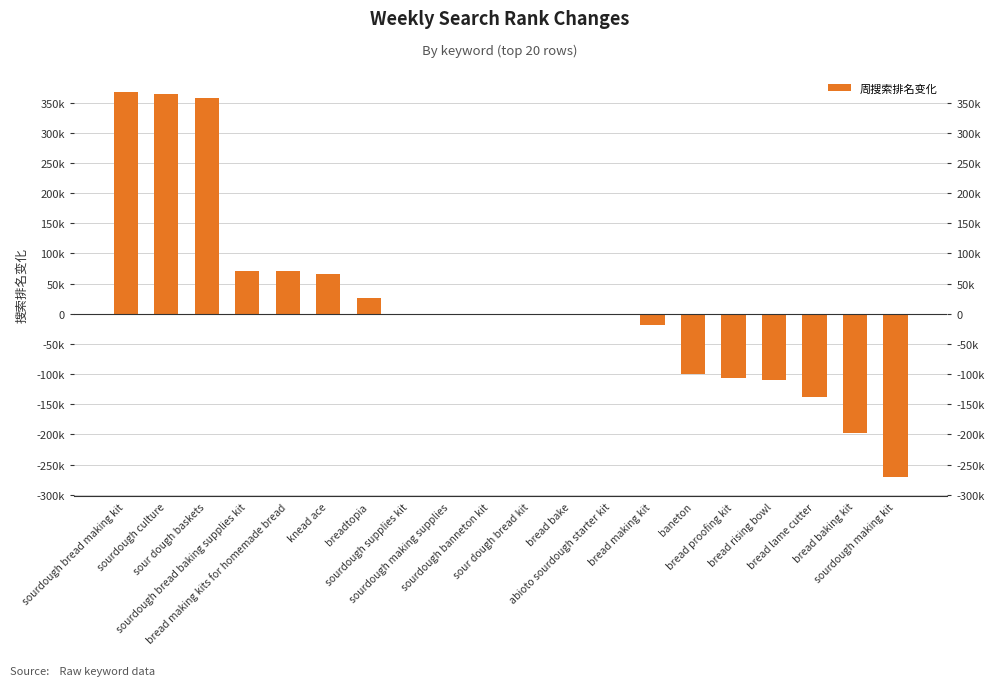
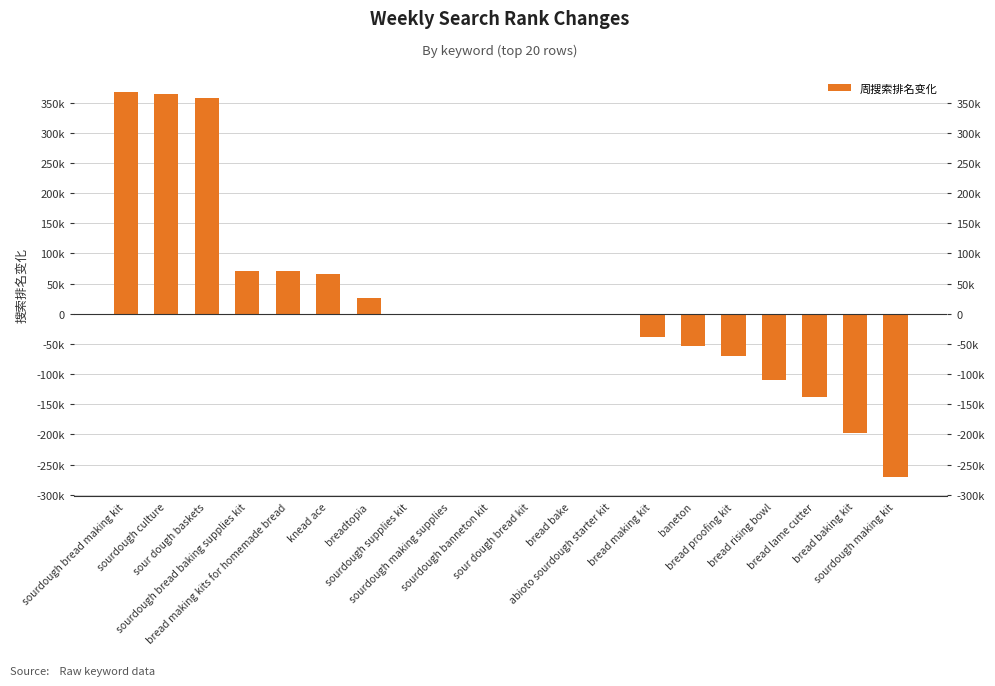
bread making kit: -20000 -> -40000
baneton: -100000 -> -50000
bread proofing kit: -110000 -> -70000
